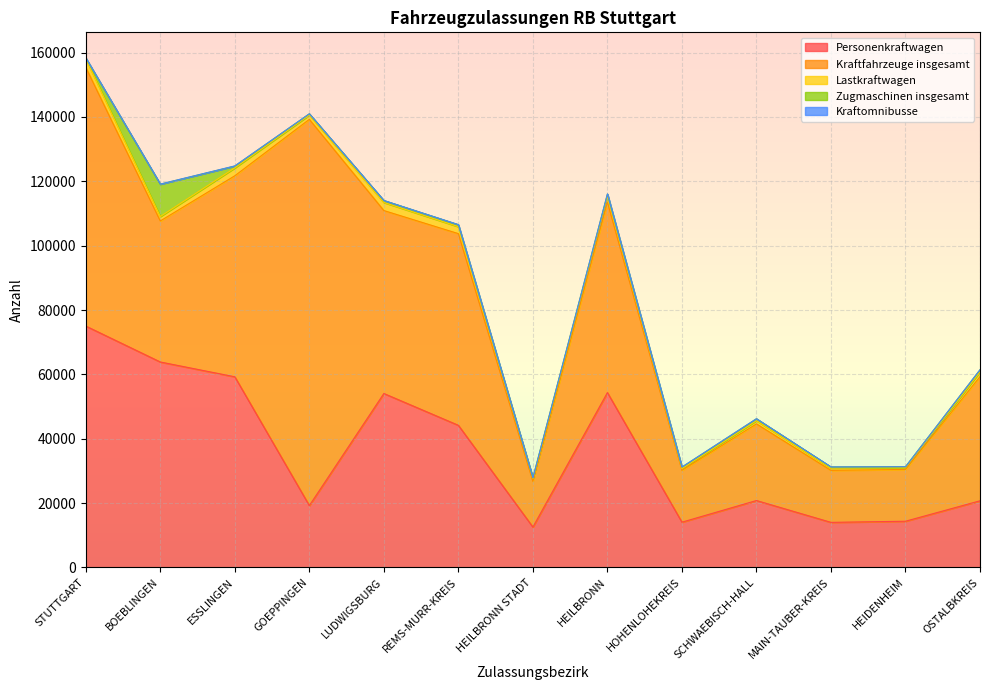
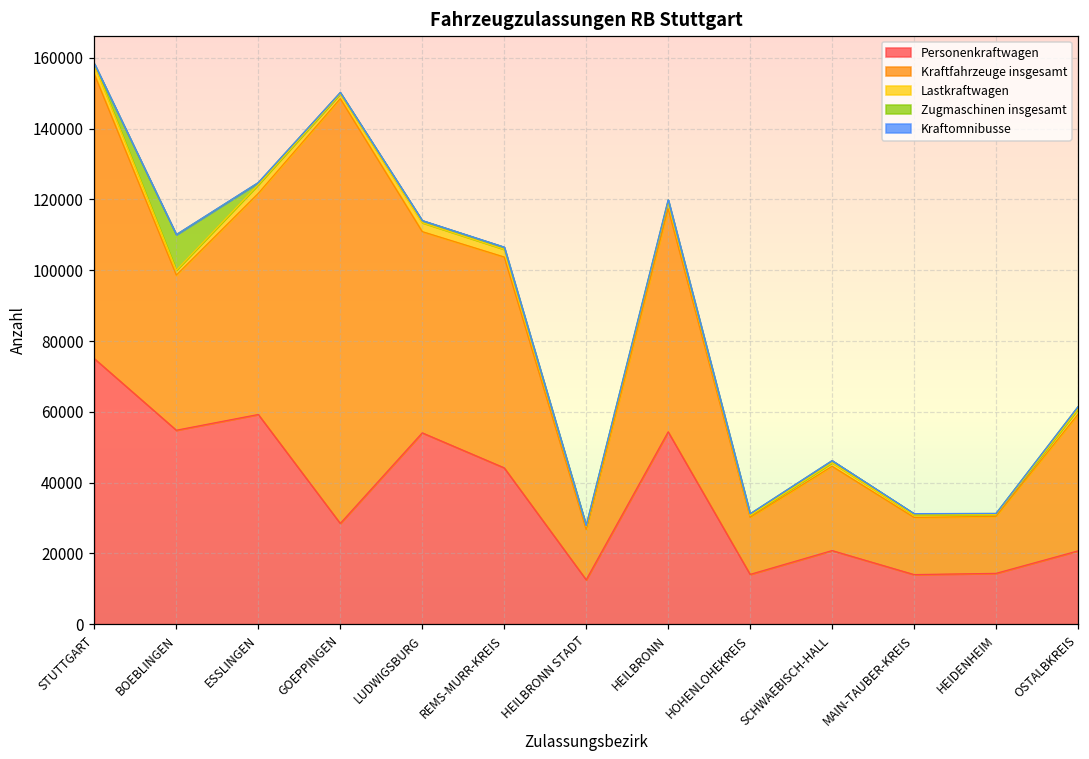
Personenkraftwagen, BOEBLINGEN: 64000 -> 55000
Personenkraftwagen, GOEPPINGEN: 19000 -> 28000
Kraftfahrzeuge insgesamt, HEILBRONN: 59000 -> 63000
